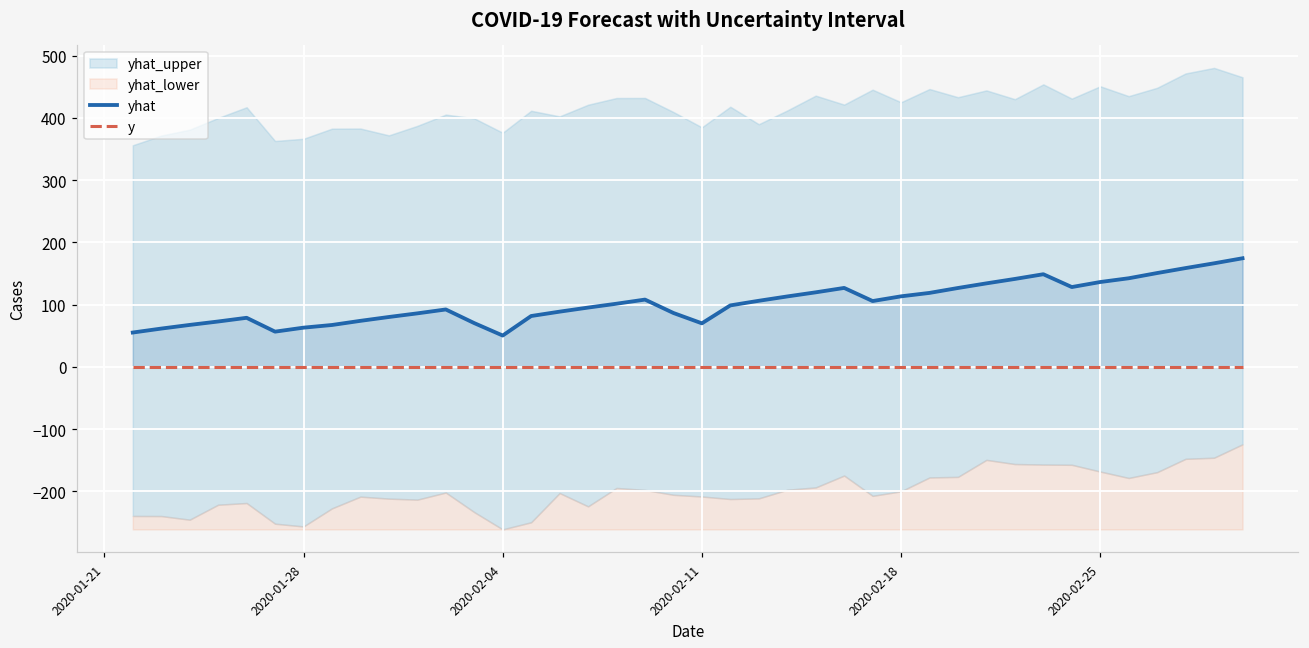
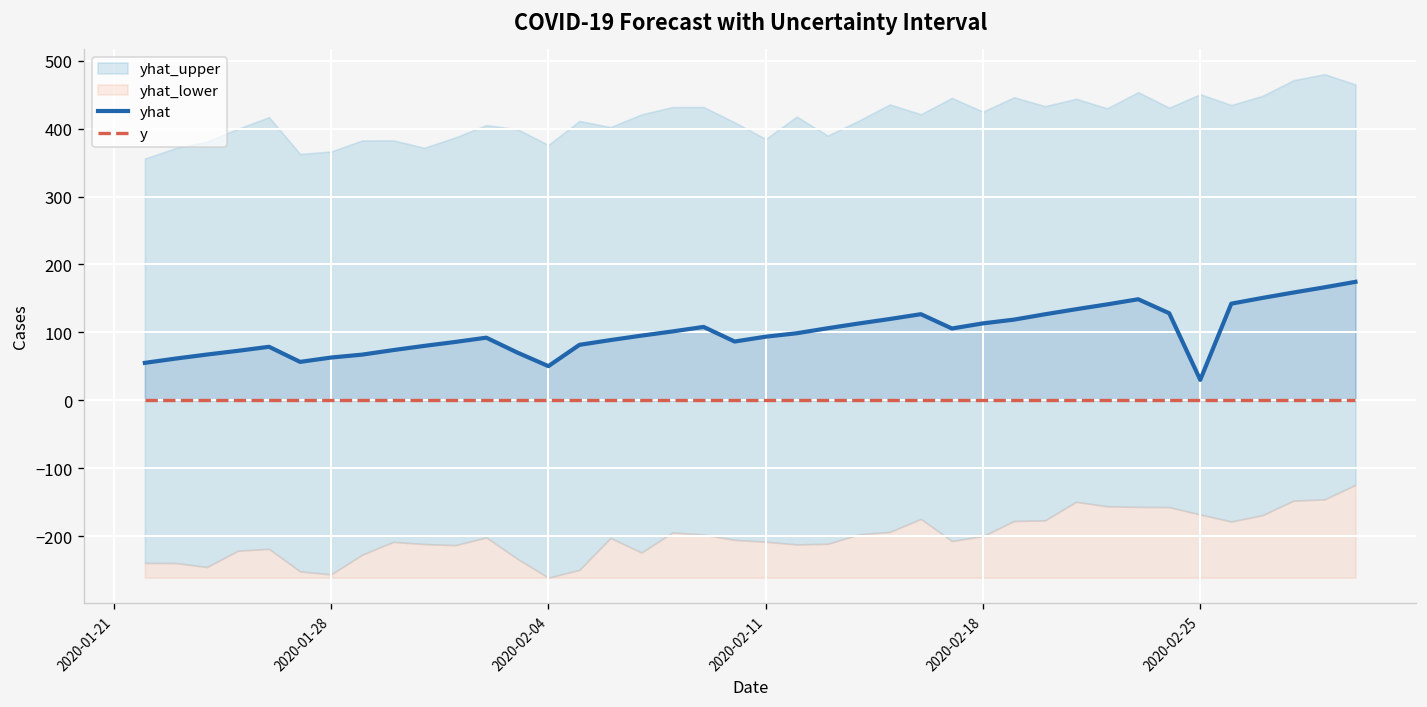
yhat, 2020-02-11: 70 -> 90
yhat, 2020-02-25: 140 -> 30
